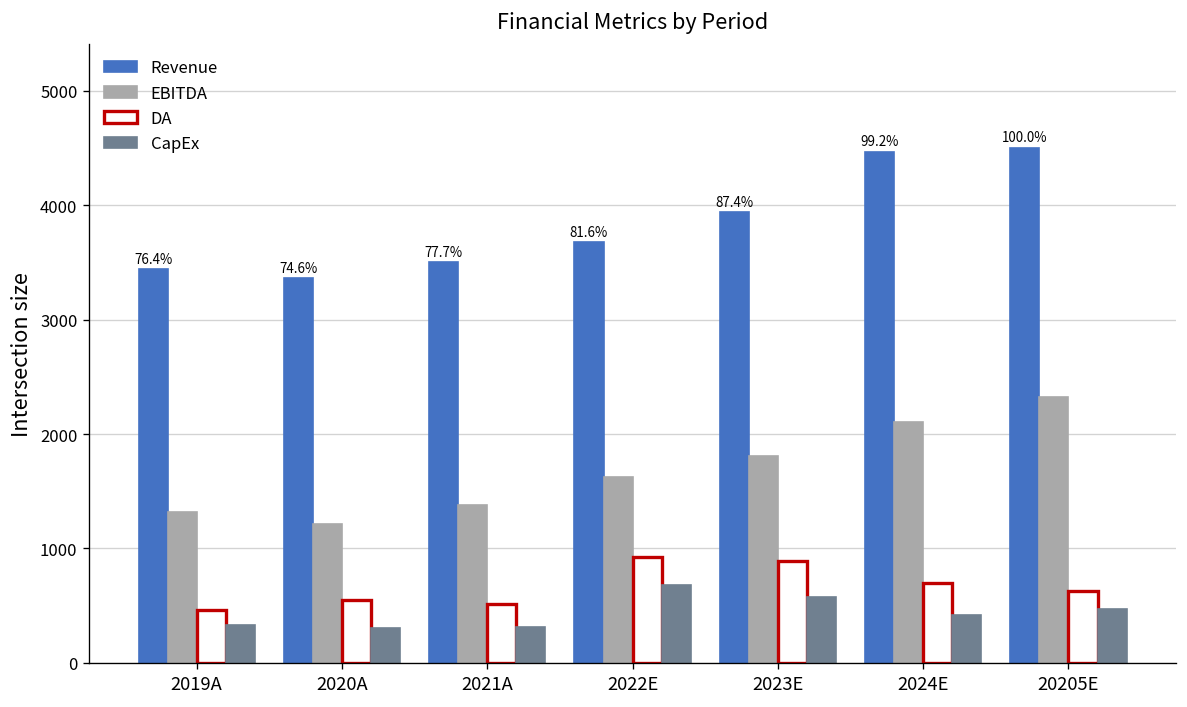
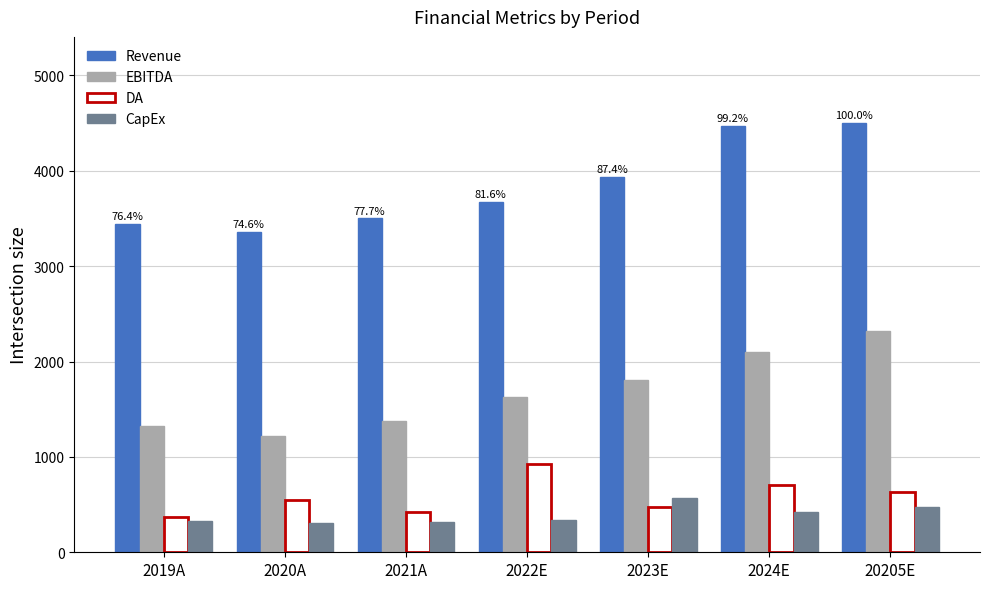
DA, 2019A: 500 -> 400
DA, 2021A: 500 -> 400
CapEx, 2022E: 700 -> 300
DA, 2023E: 900 -> 500
